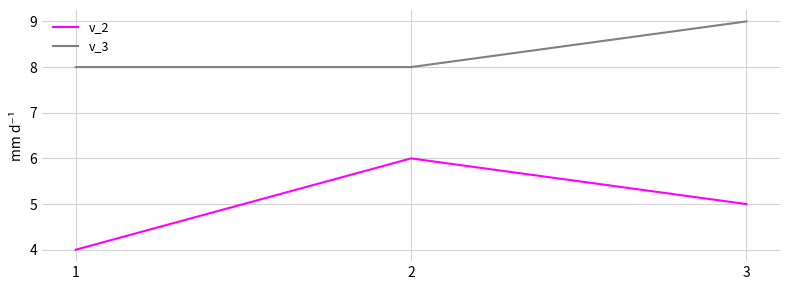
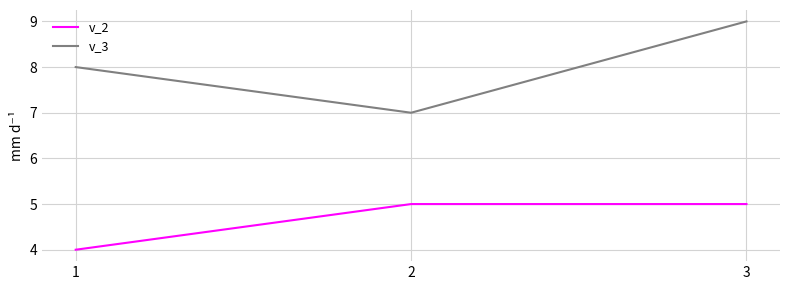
v_2, 2: 6 -> 5
v_3, 2: 8 -> 7
